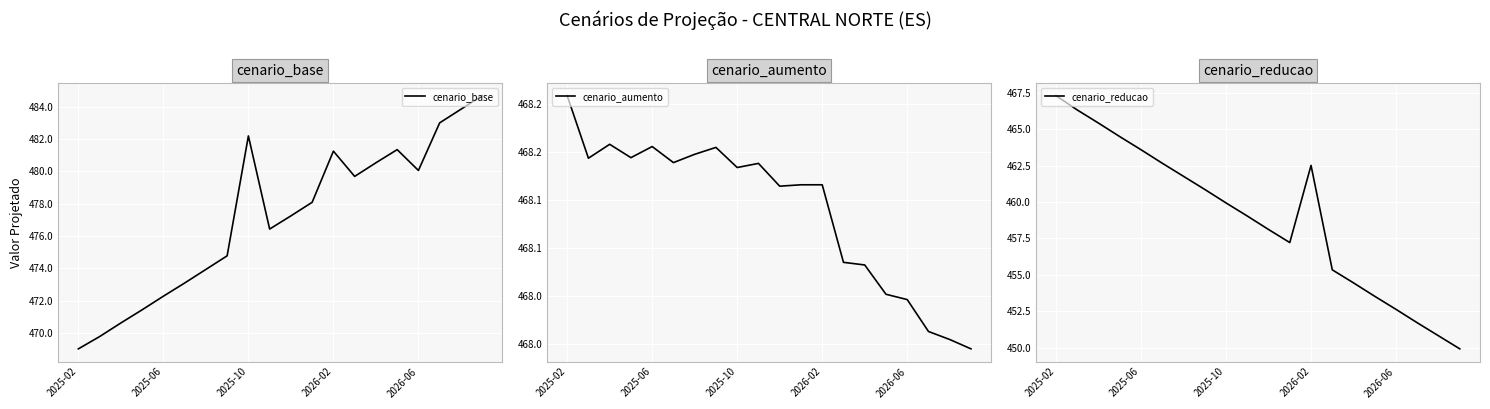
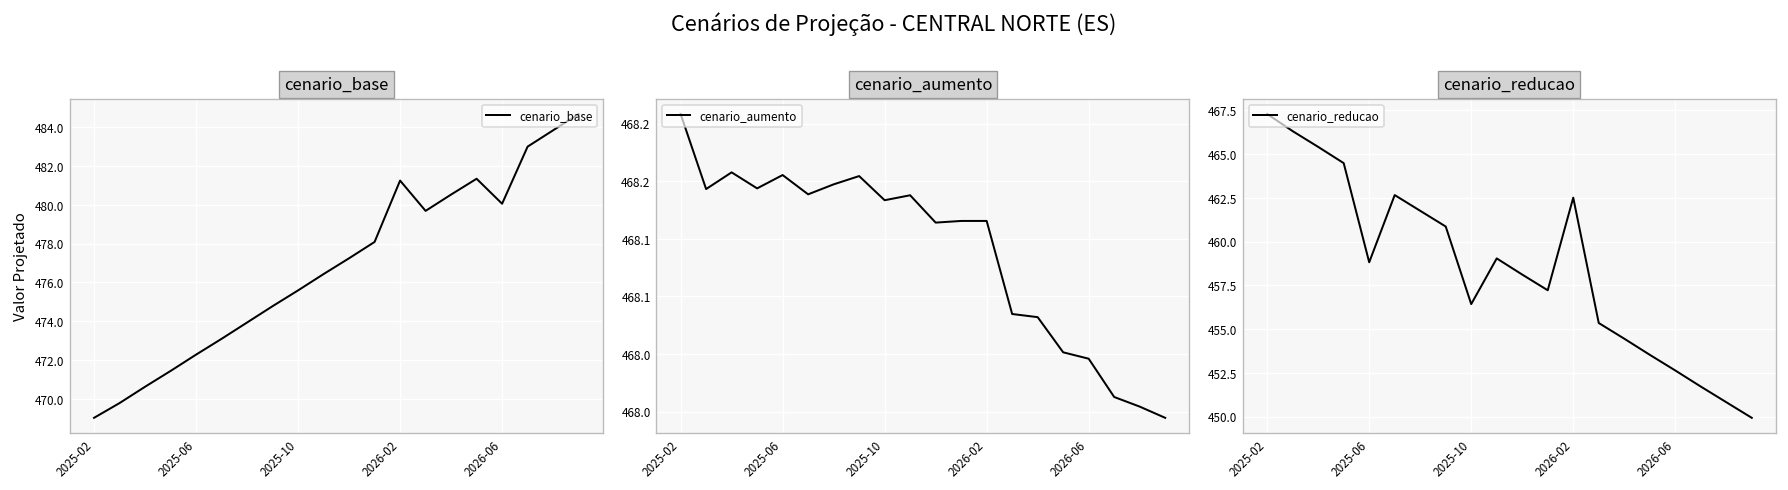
cenario_base, 2025-10: 482.2 -> 475.6
cenario_reducao, 2025-06: 463.6 -> 458.8
cenario_reducao, 2025-10: 459.9 -> 456.4
